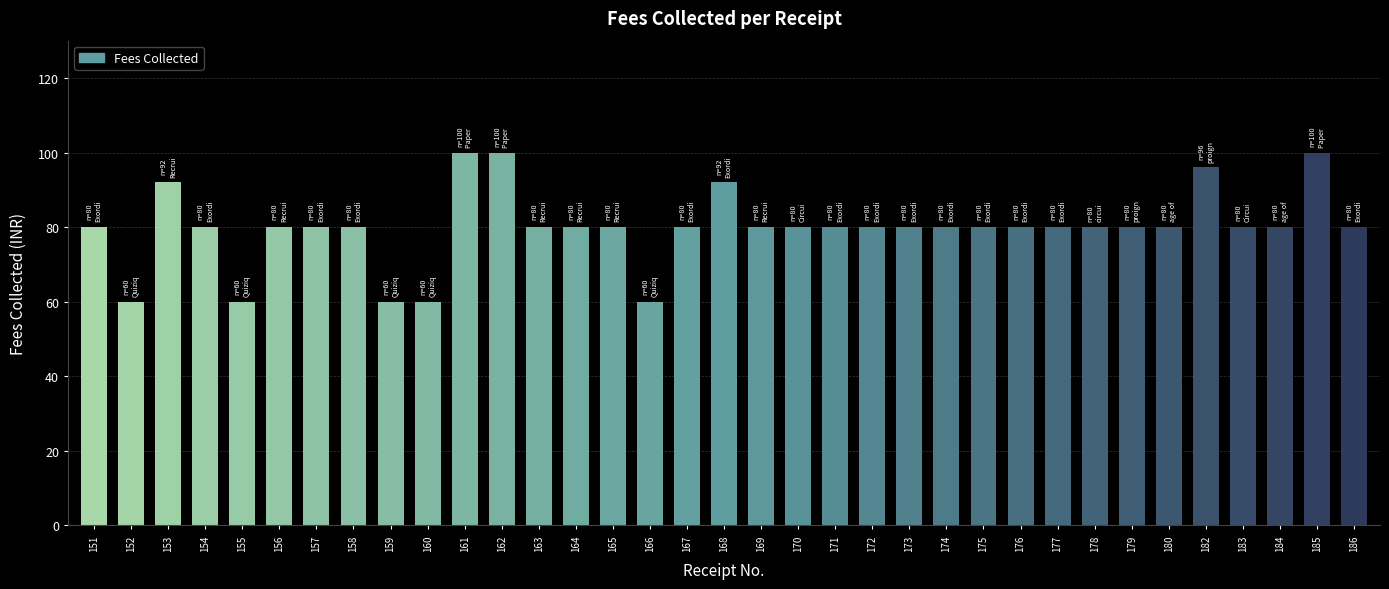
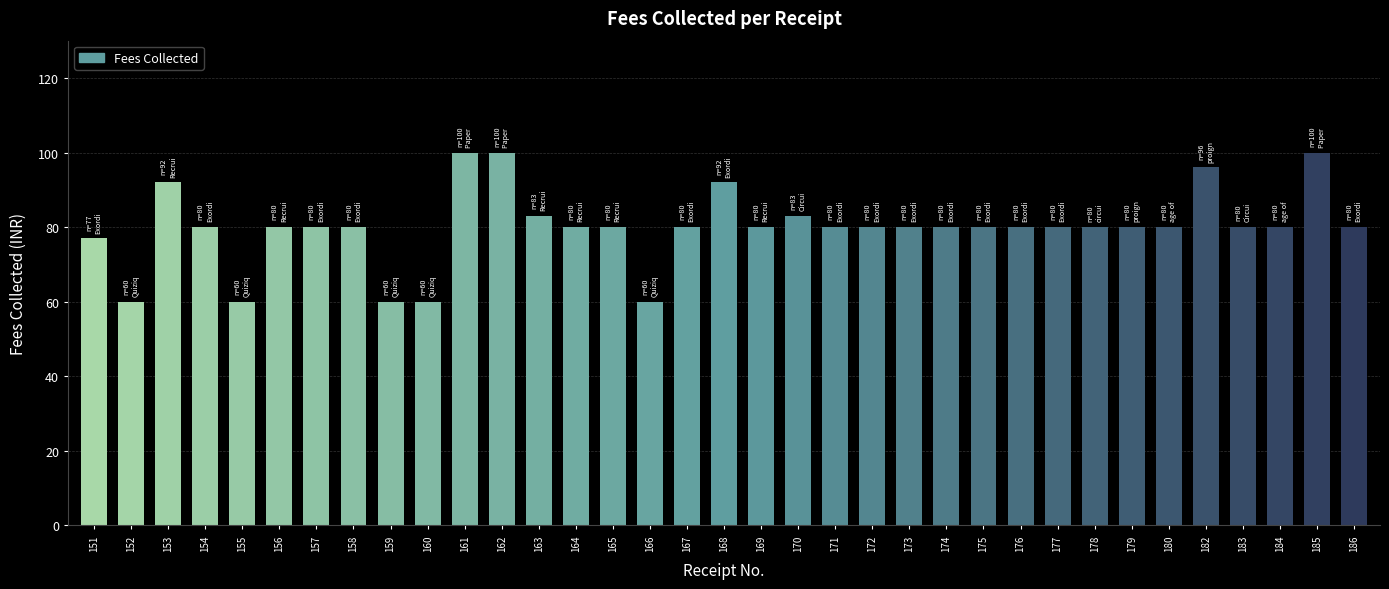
151: 80 -> 77
163: 80 -> 83
170: 80 -> 83
